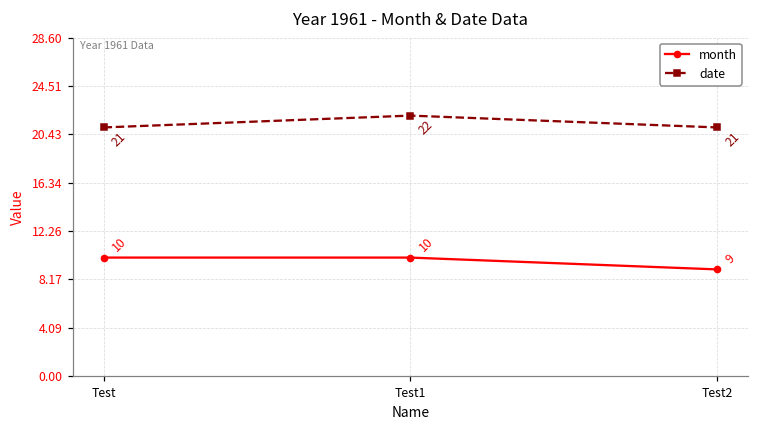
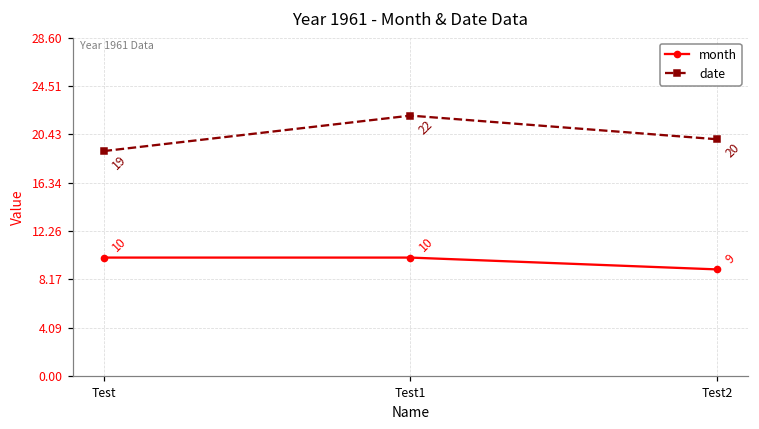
date, Test: 21 -> 19
date, Test2: 21 -> 20
